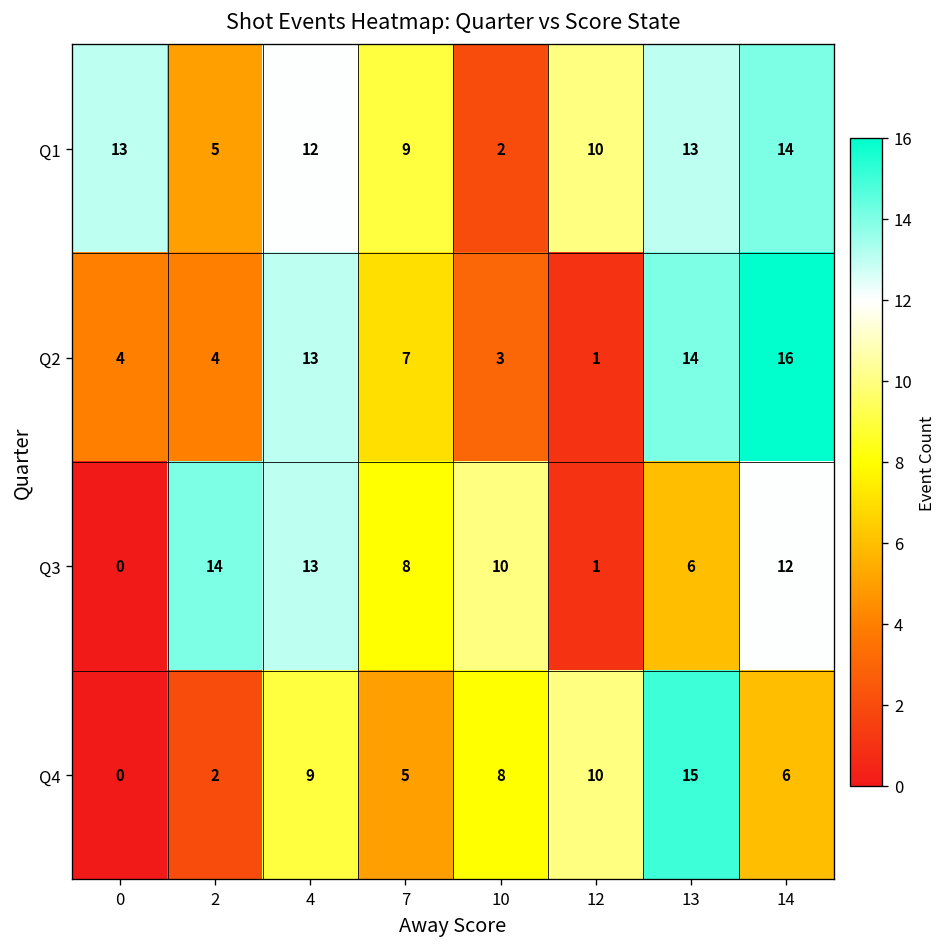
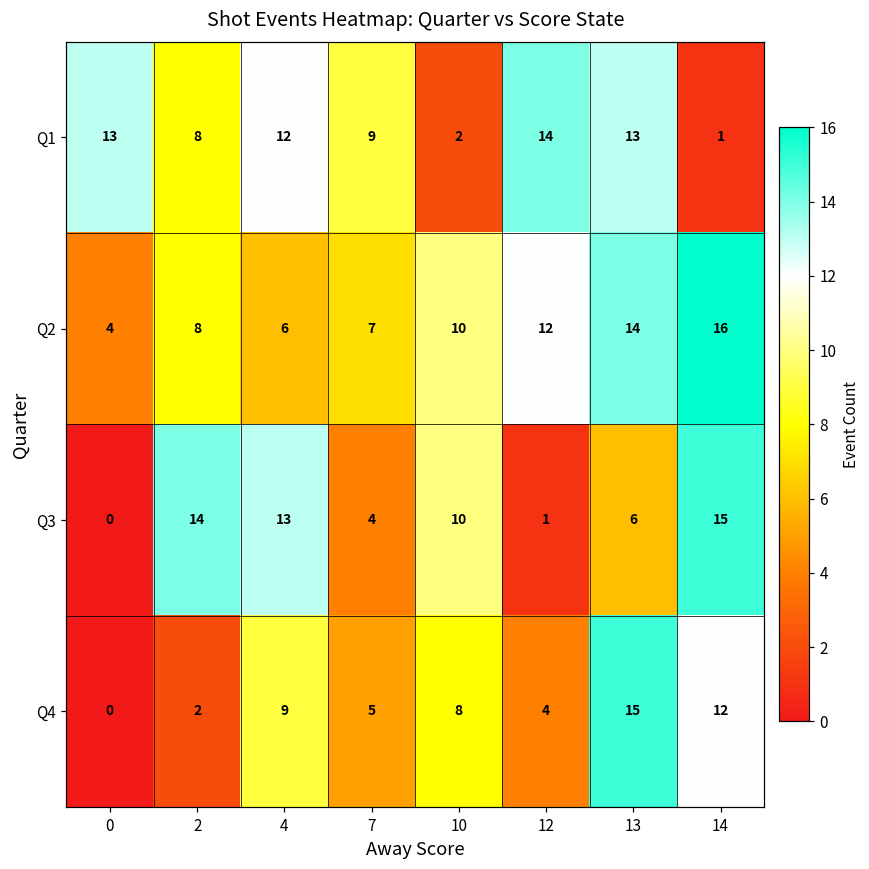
Q1, 2: 5 -> 8
Q1, 12: 10 -> 14
Q1, 14: 14 -> 1
Q2, 2: 4 -> 8
Q2, 4: 13 -> 6
Q2, 10: 3 -> 10
Q2, 12: 1 -> 12
Q3, 7: 8 -> 4
Q3, 14: 12 -> 15
Q4, 12: 10 -> 4
Q4, 14: 6 -> 12
